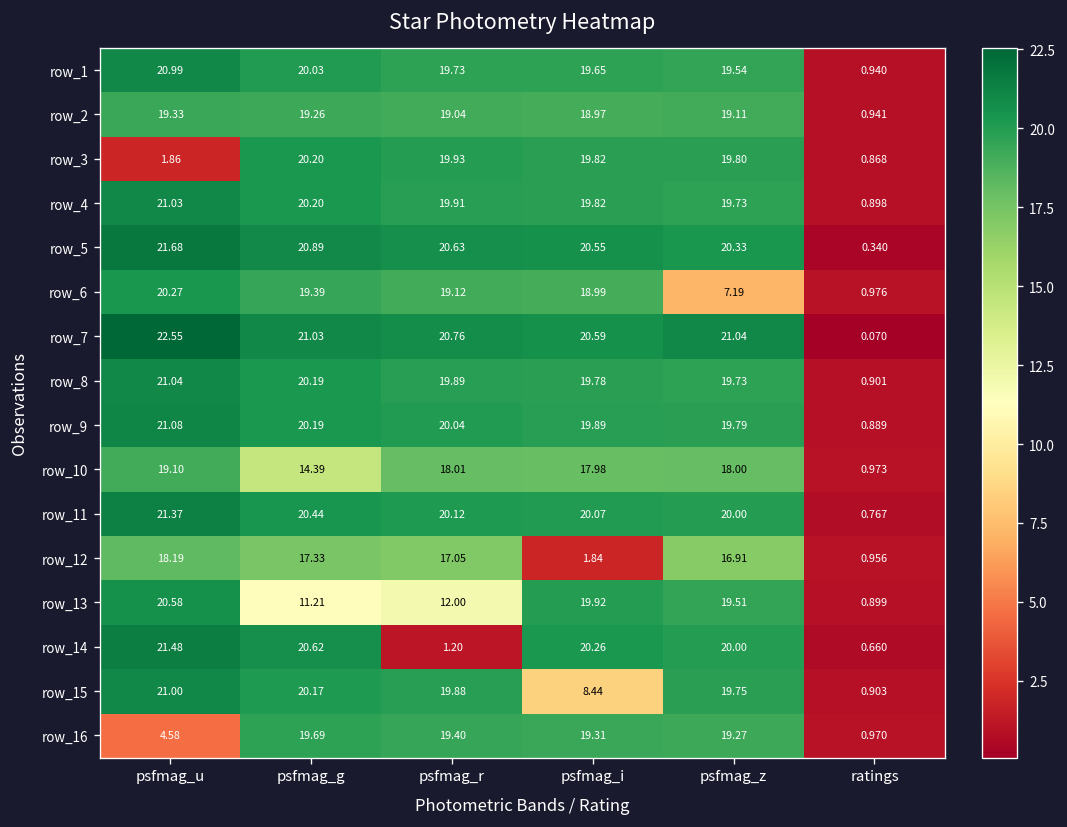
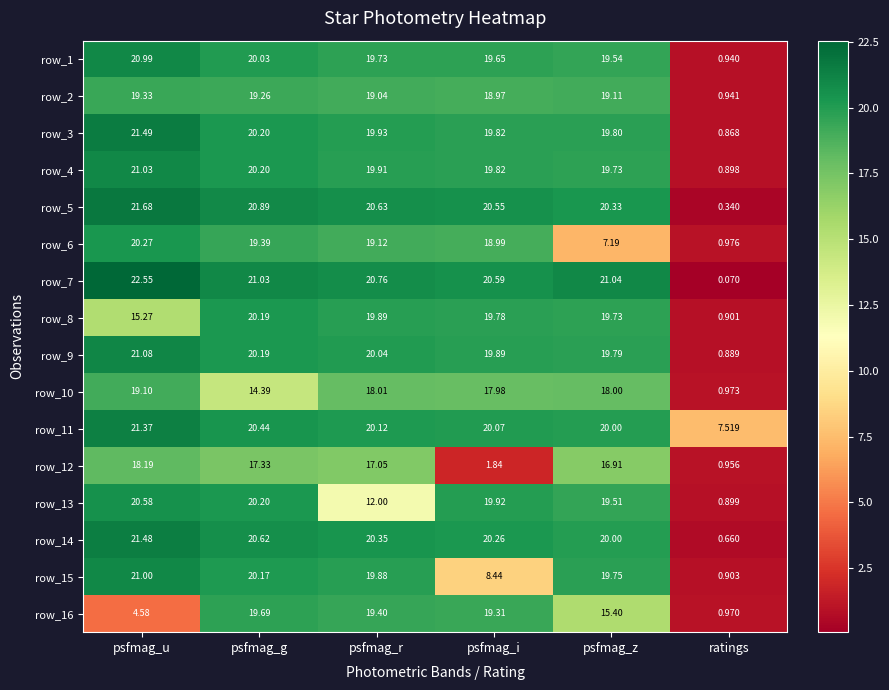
row_3, psfmag_u: 1.86 -> 21.49
row_8, psfmag_u: 21.04 -> 15.27
row_11, ratings: 0.767 -> 7.519
row_13, psfmag_g: 11.21 -> 20.20
row_14, psfmag_r: 1.20 -> 20.35
row_16, psfmag_z: 19.27 -> 15.40
